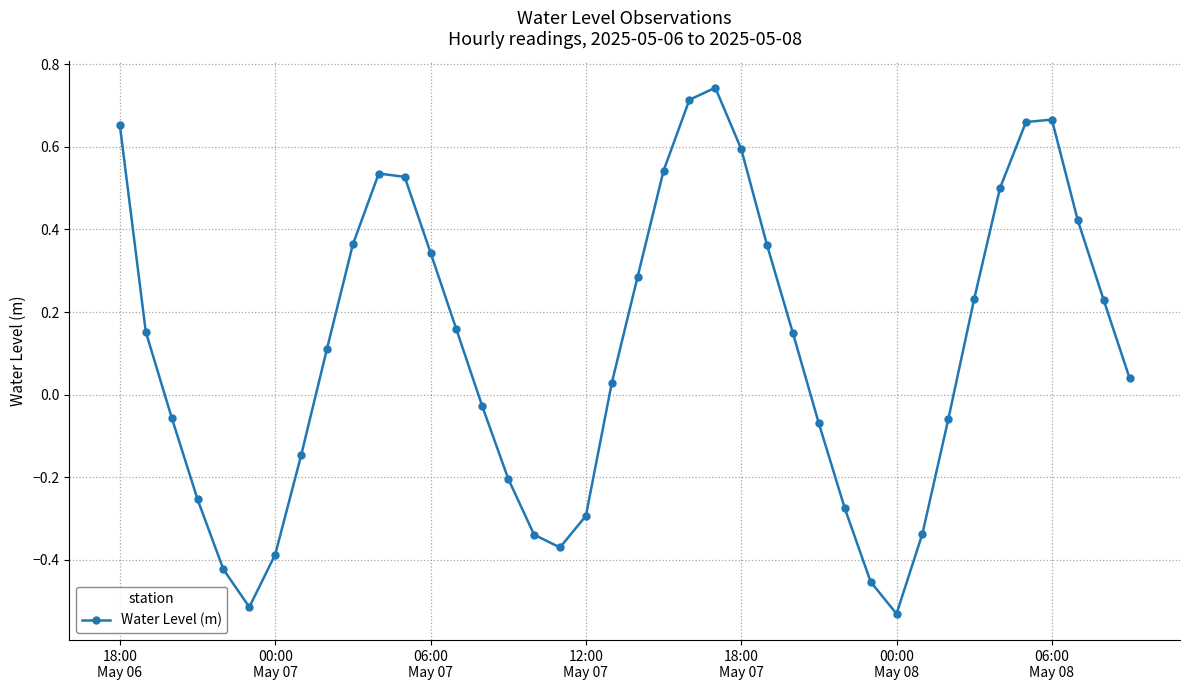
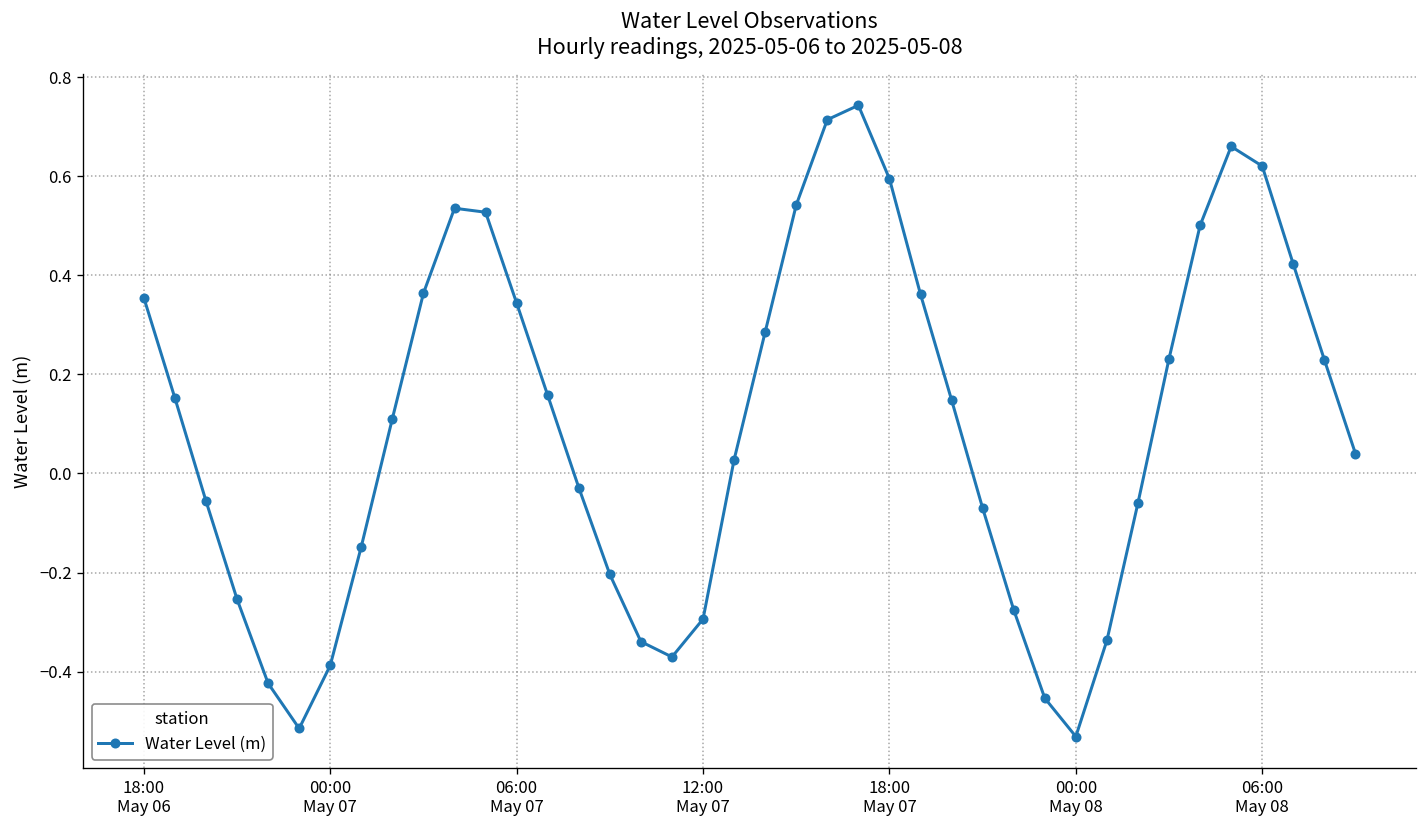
18:00 May 06: 0.65 -> 0.35
06:00 May 08: 0.67 -> 0.62
